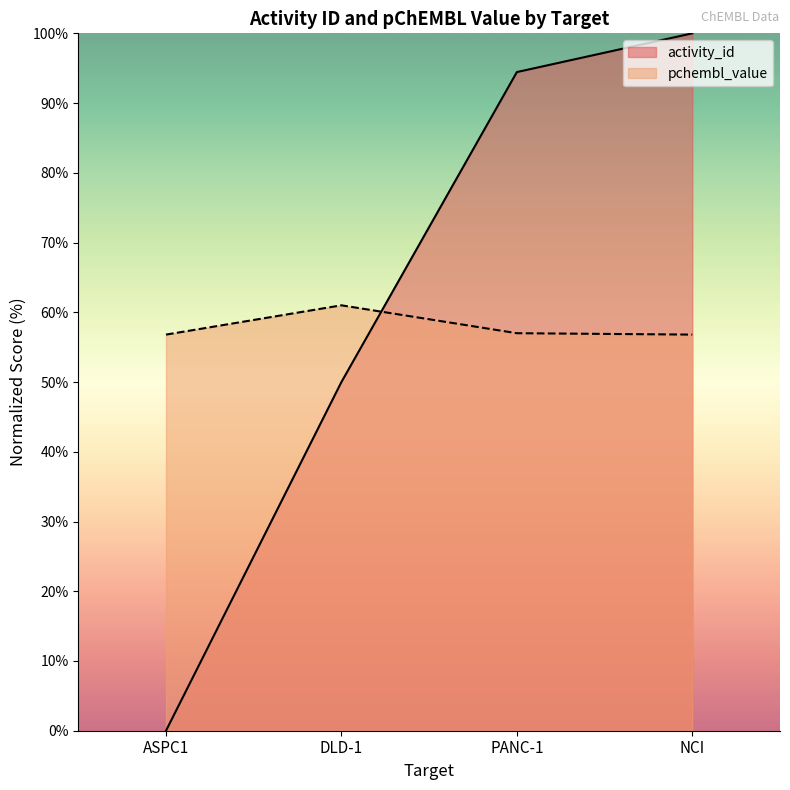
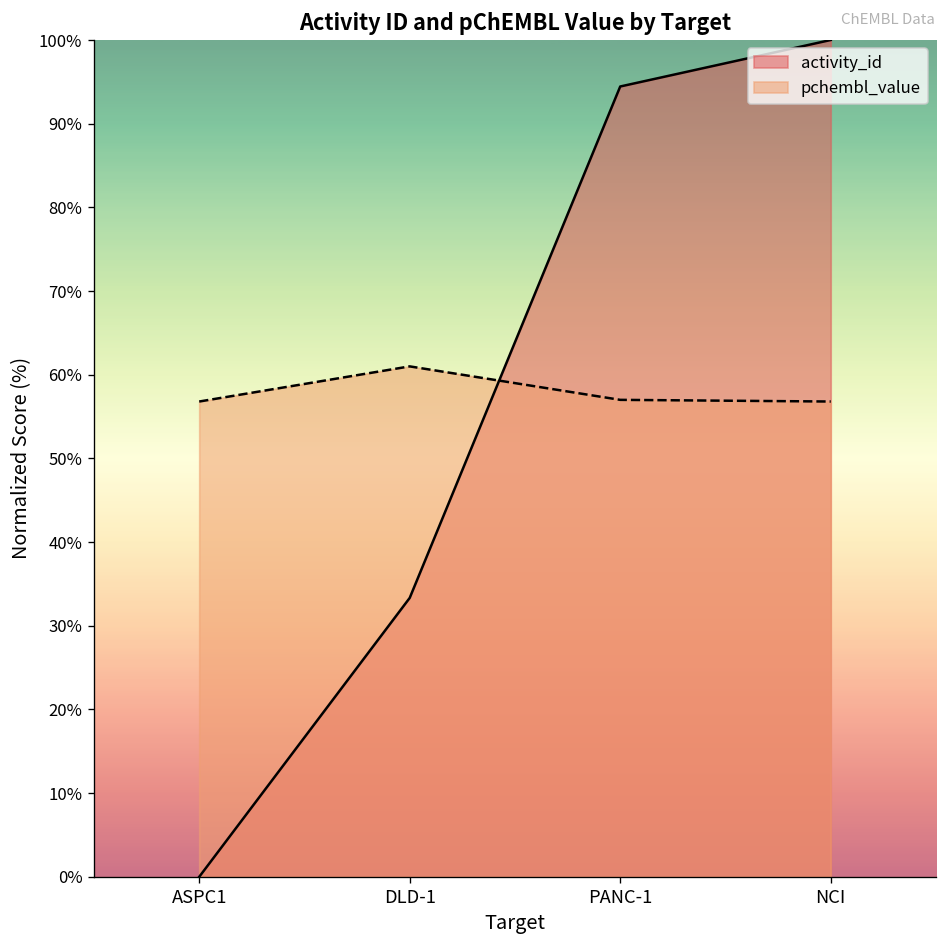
activity_id, DLD-1: 50% -> 33%
